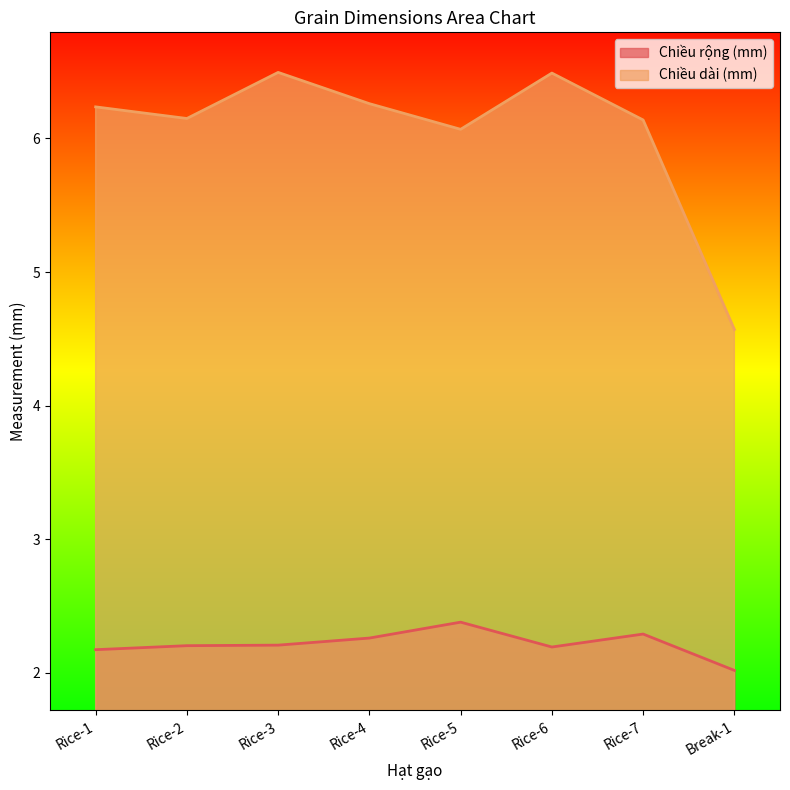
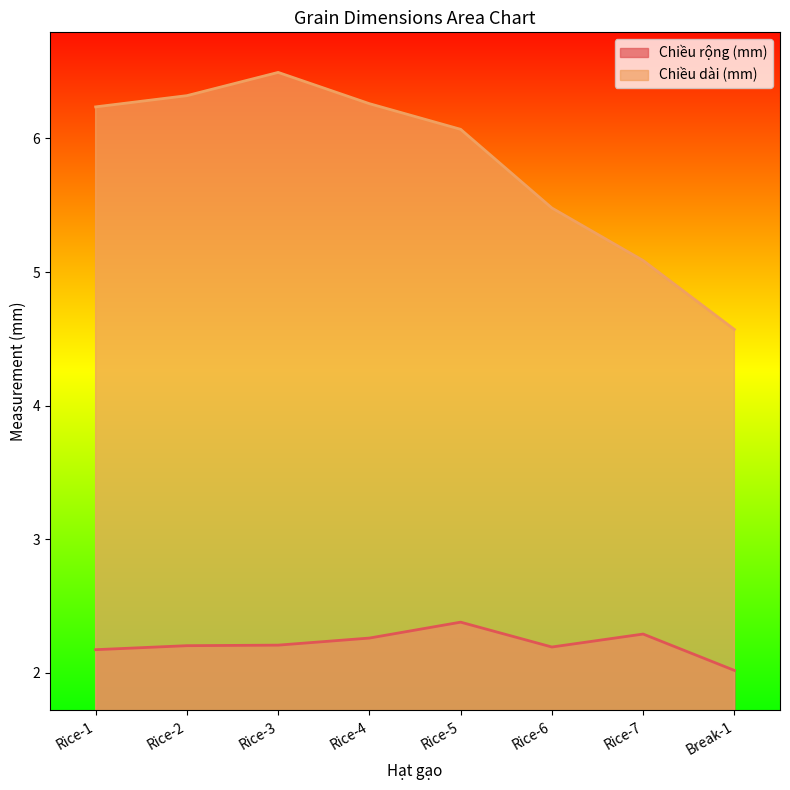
Chiều dài (mm), Rice-2: 6.15 -> 6.32
Chiều dài (mm), Rice-6: 6.49 -> 5.48
Chiều dài (mm), Rice-7: 6.14 -> 5.09
